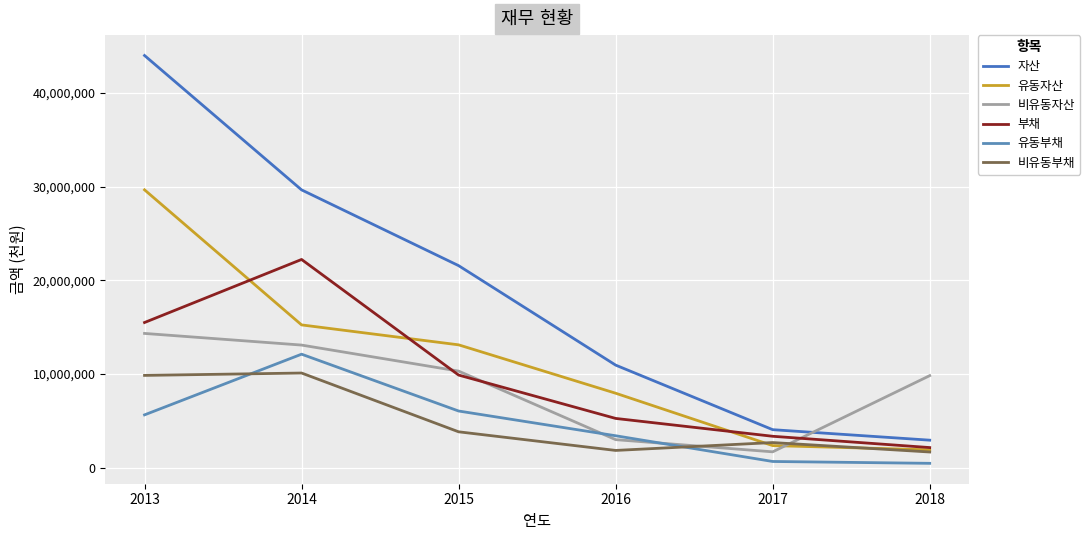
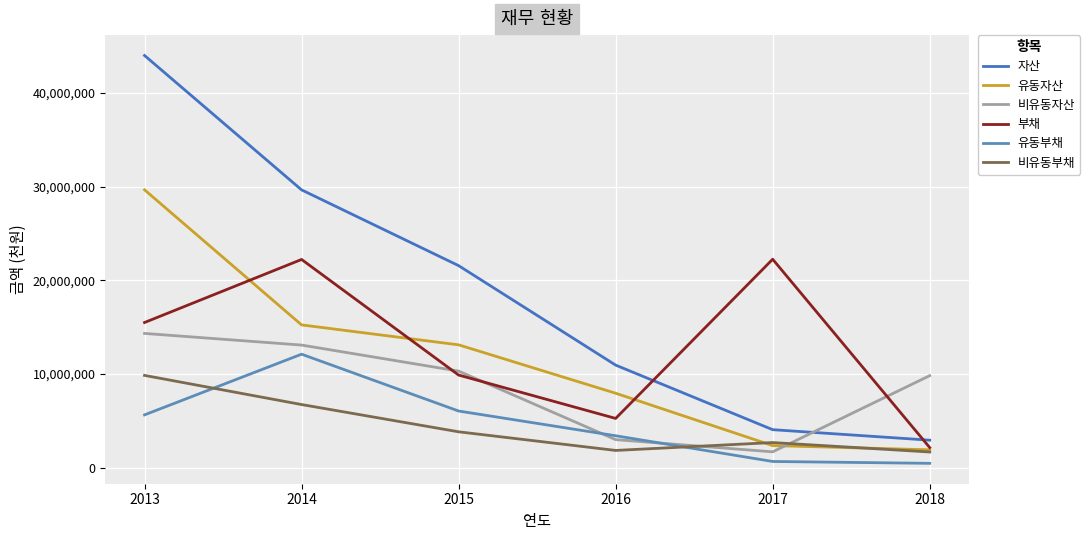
비유동부채, 2014: 10,000,000 -> 7,000,000
부채, 2017: 3,000,000 -> 22,000,000
